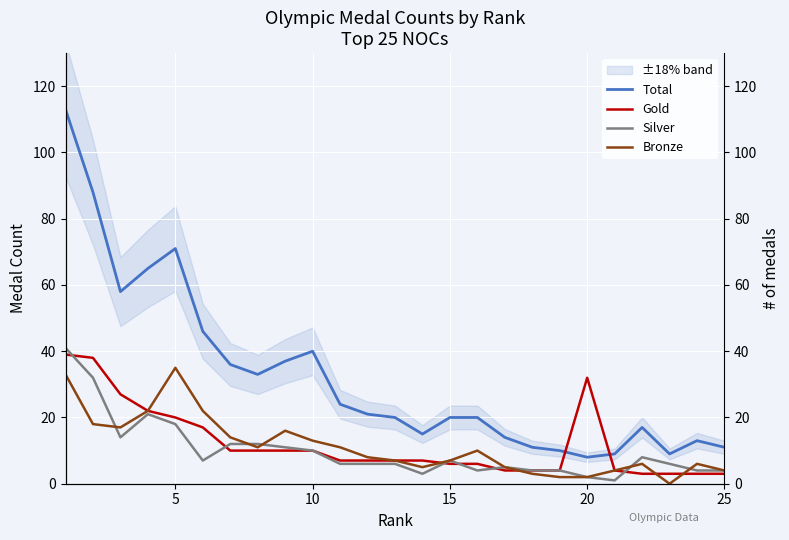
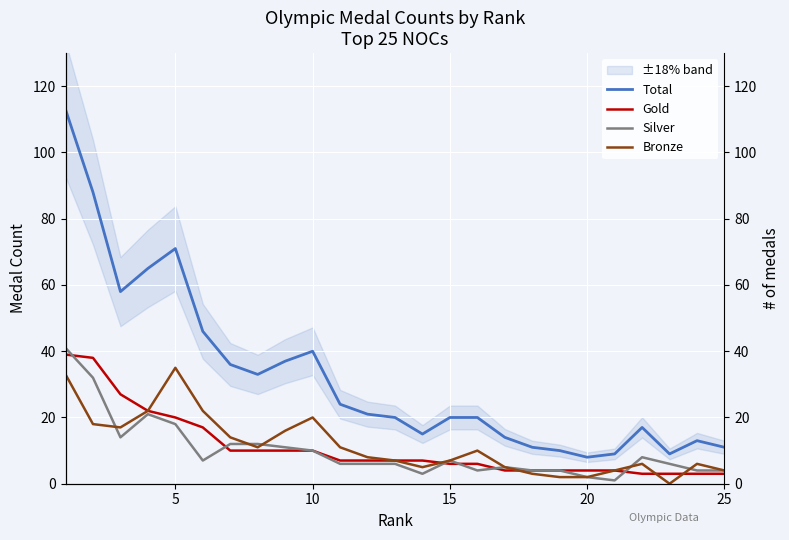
Bronze, 10: 13 -> 20
Gold, 20: 32 -> 4
